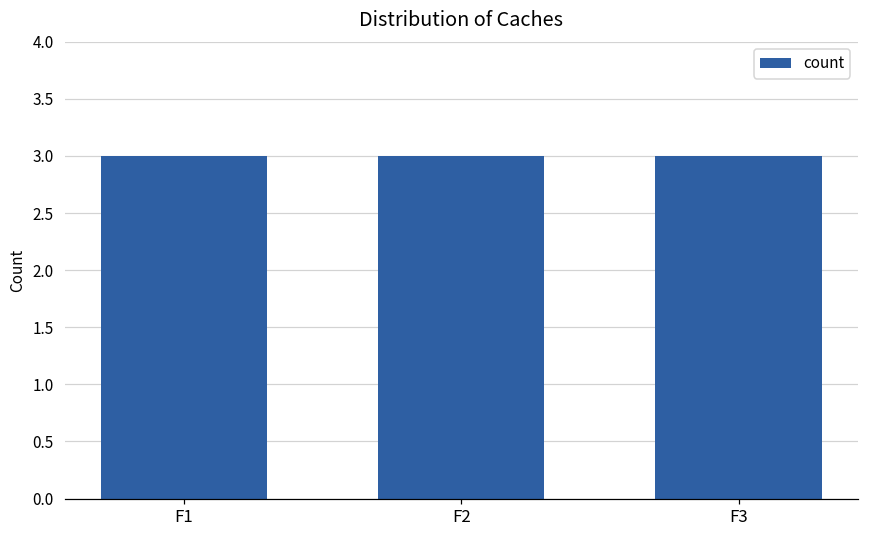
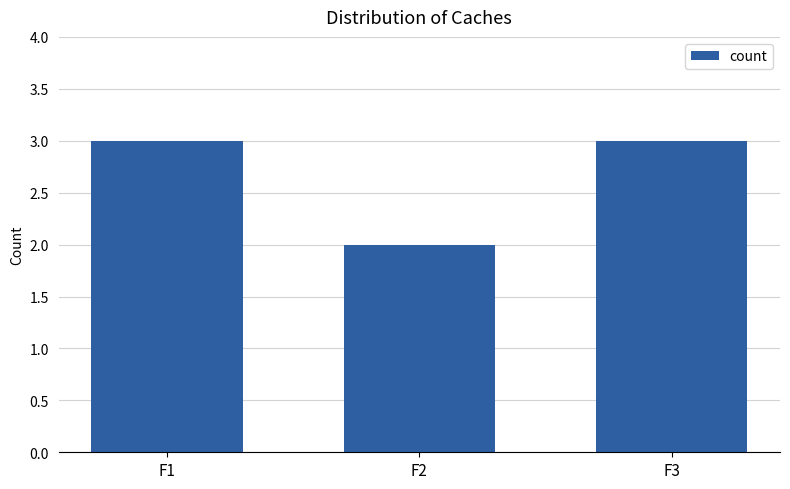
F2: 3 -> 2
